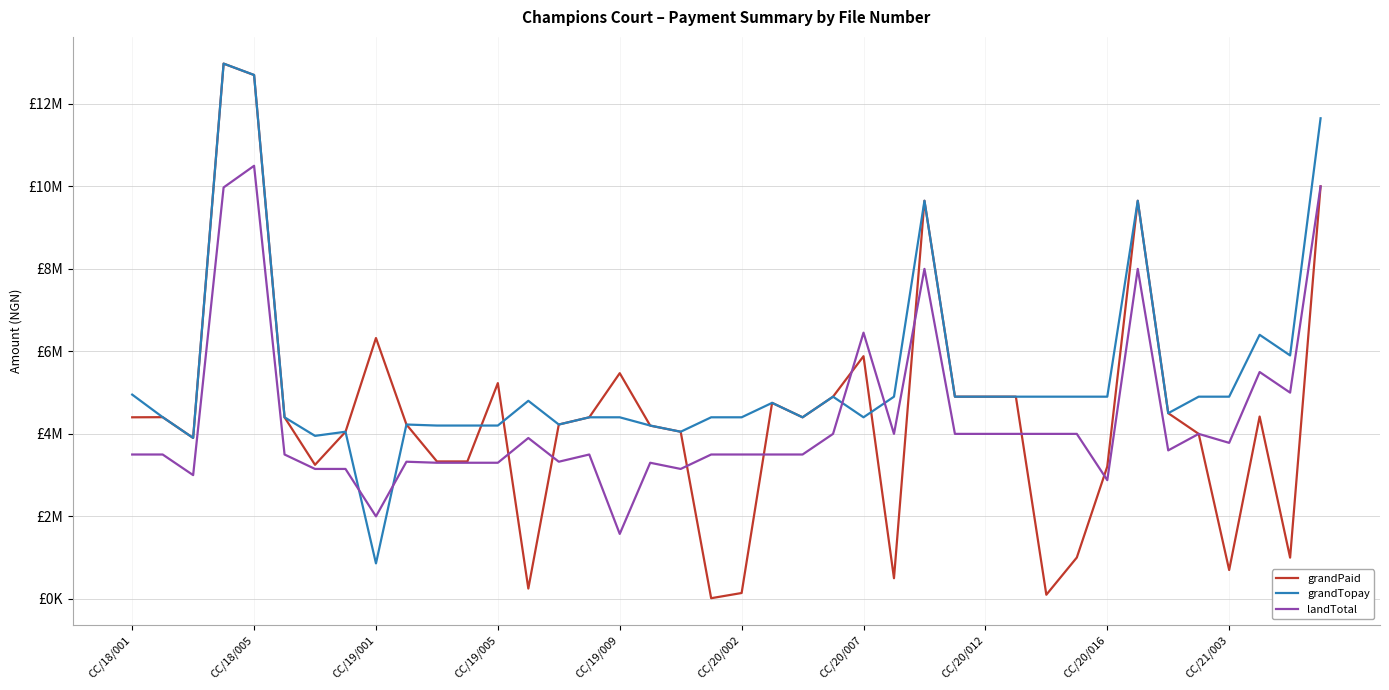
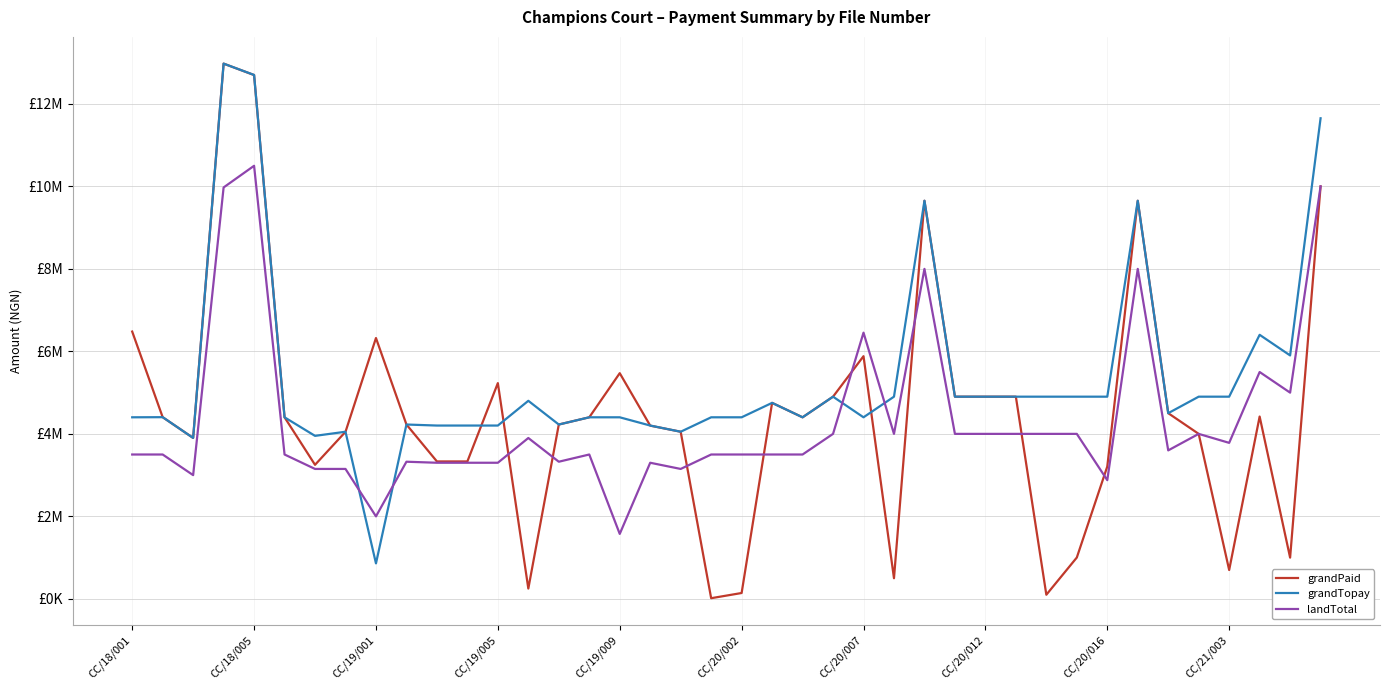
grandPaid, CC/18/001: £4400000 -> £6500000
grandTopay, CC/18/001: £5000000 -> £4400000
